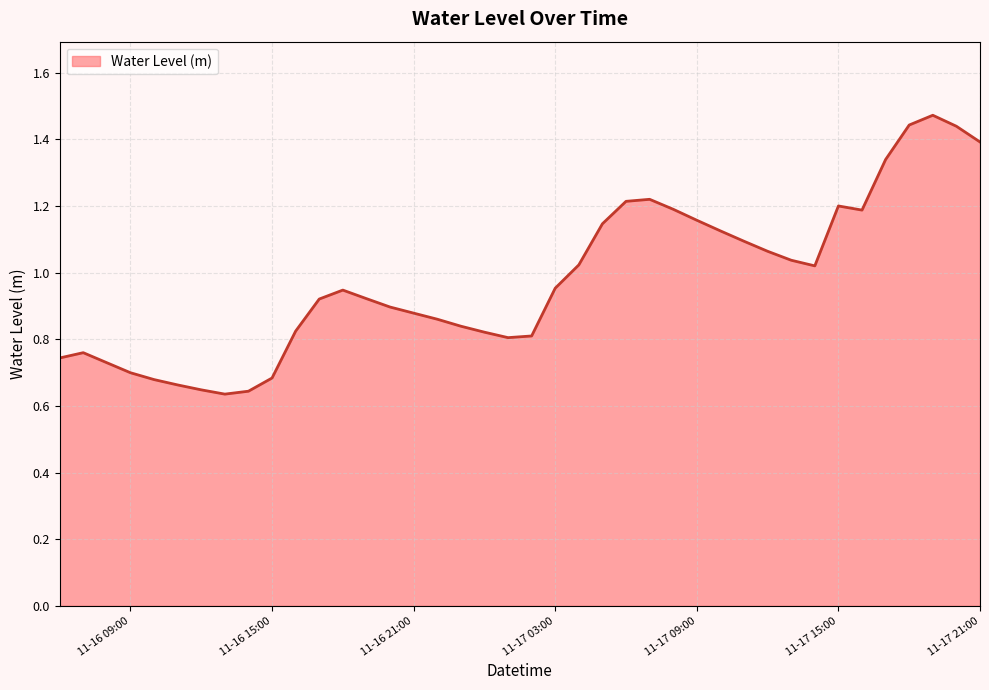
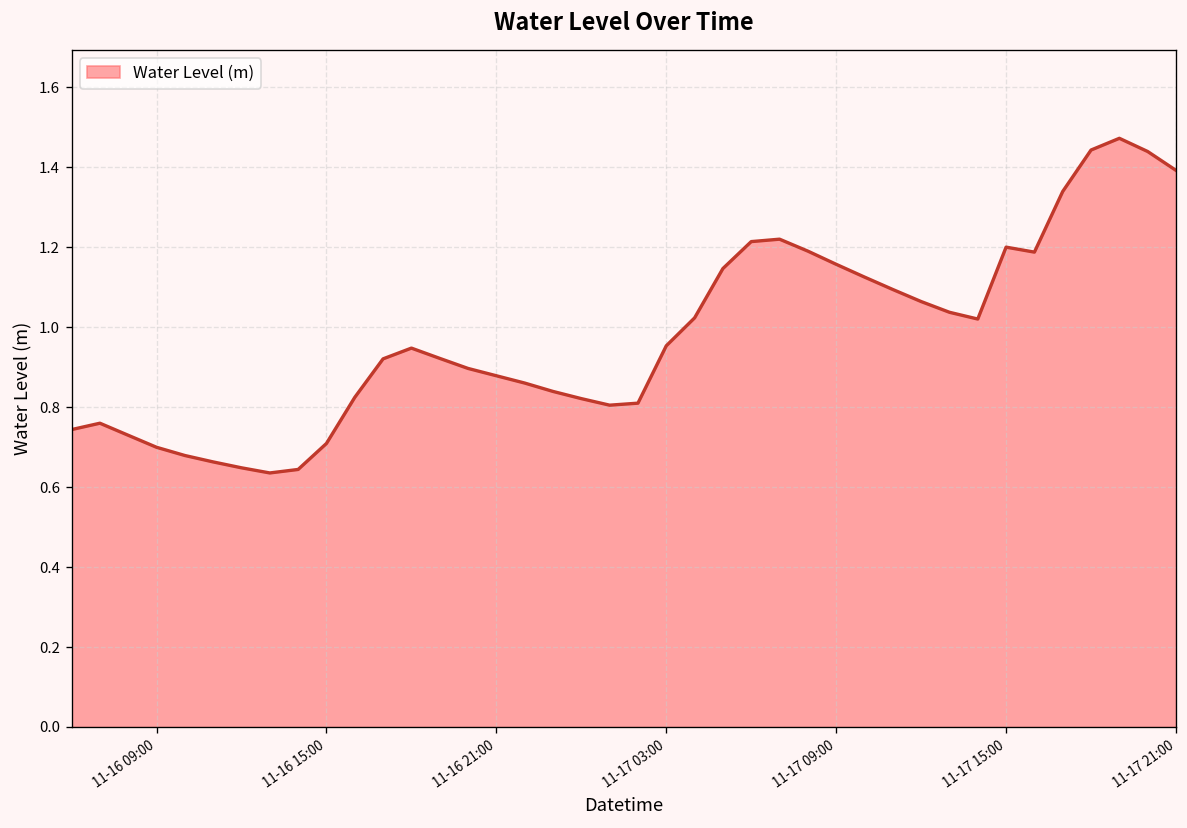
11-16 15:00: 0.68 -> 0.71
